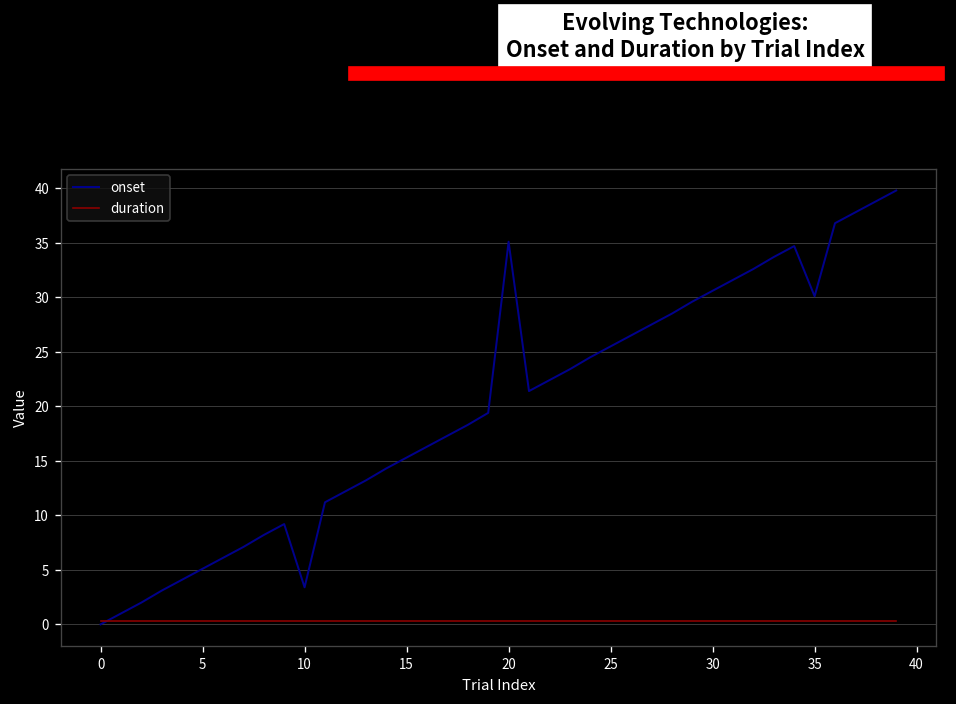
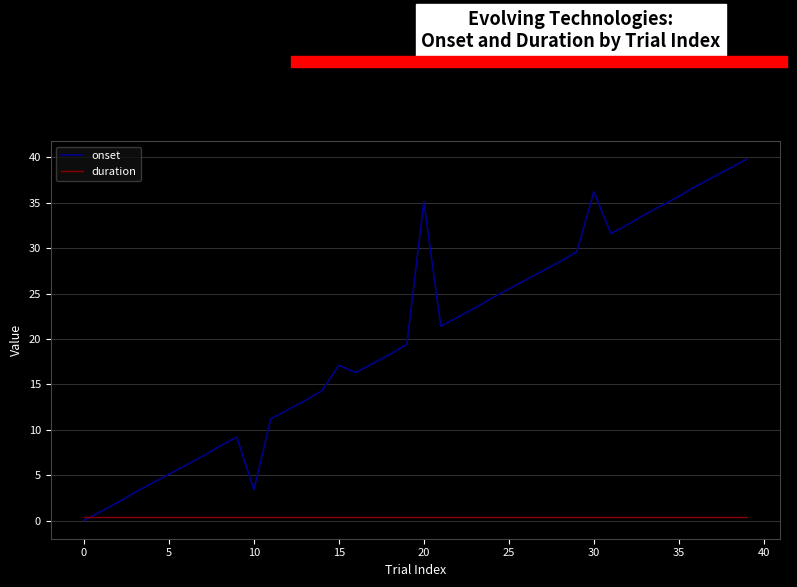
onset, 15: 15 -> 17
onset, 30: 31 -> 36
onset, 35: 30 -> 36
